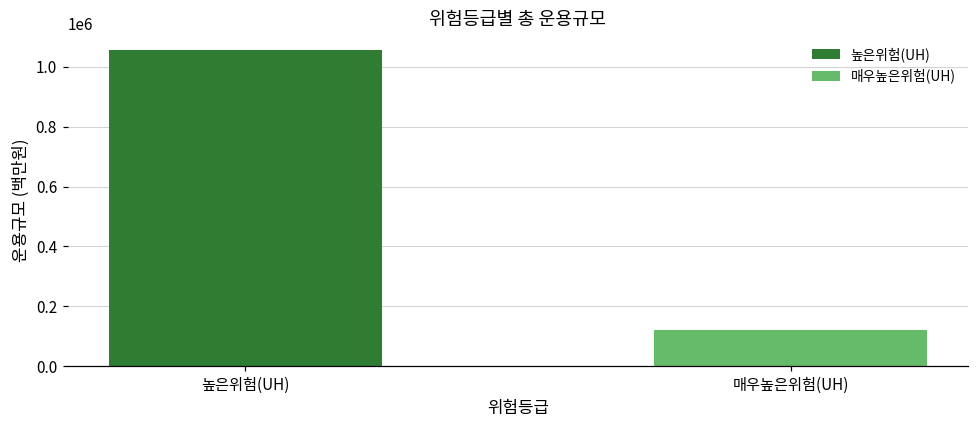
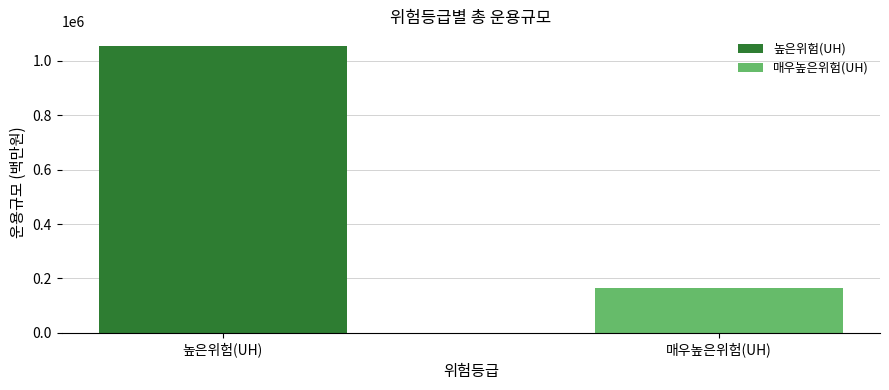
매우높은위험(UH): 120000 -> 170000
